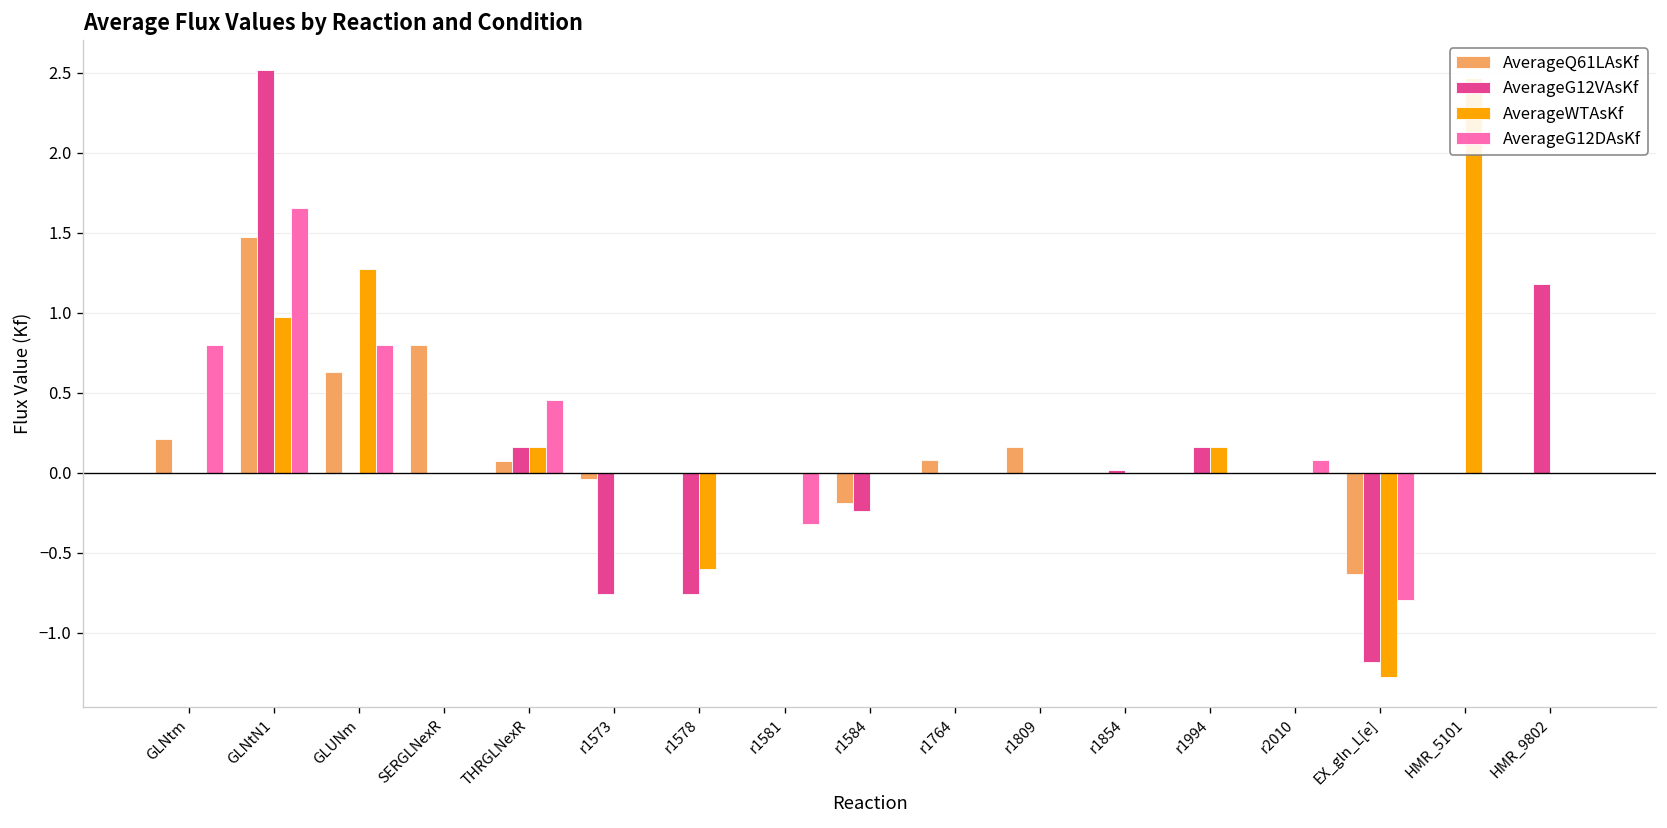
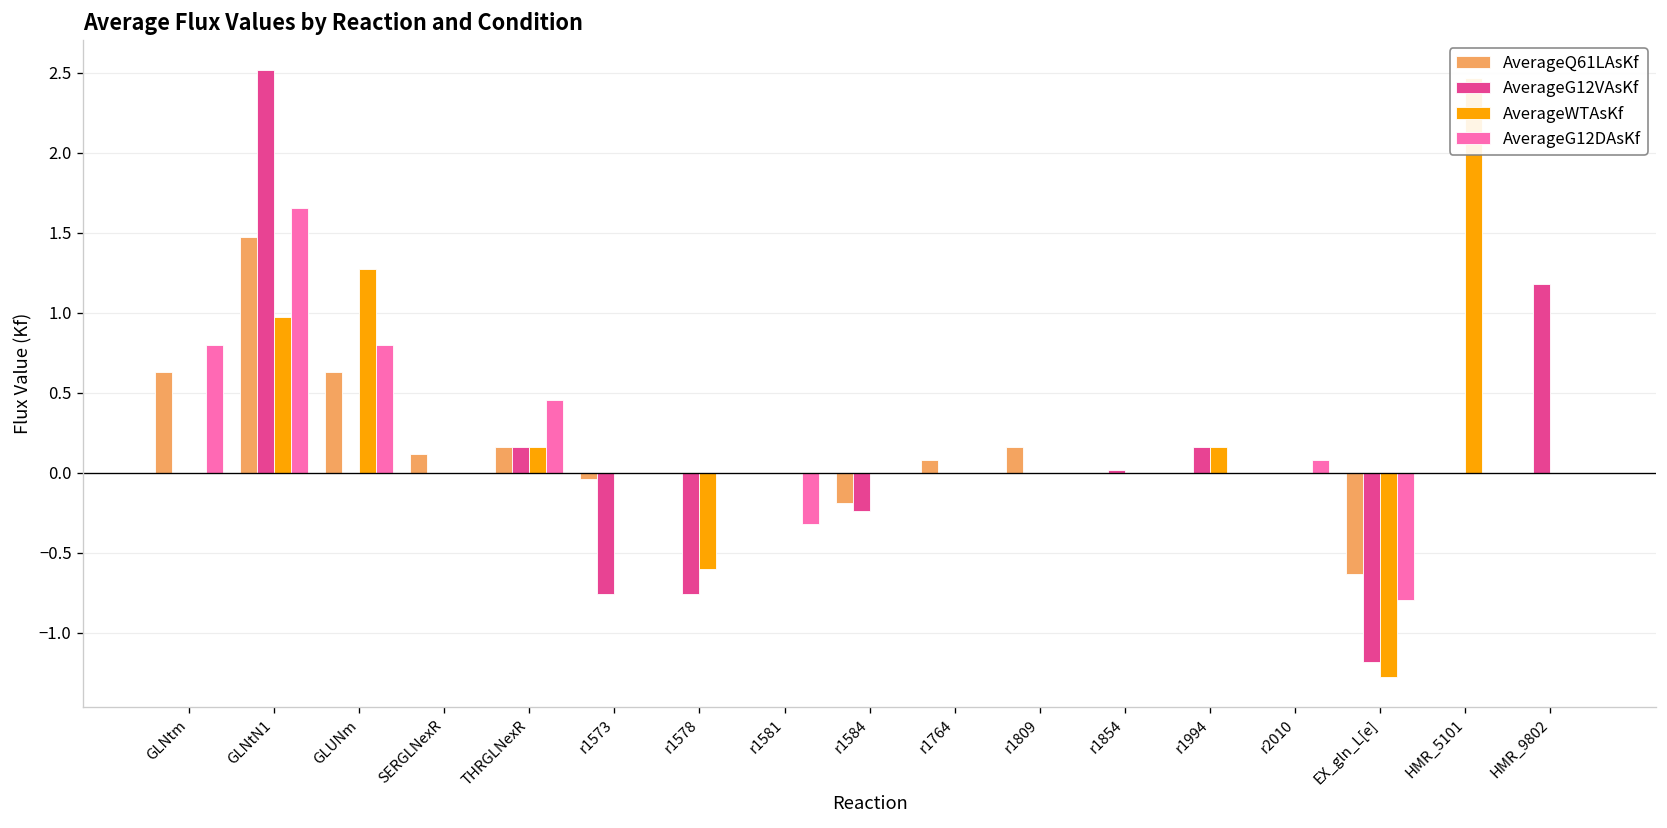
AverageQ61LAsKf, GLNtm: 0.21 -> 0.63
AverageQ61LAsKf, SERGLNexR: 0.80 -> 0.12
AverageQ61LAsKf, THRGLNexR: 0.07 -> 0.16
